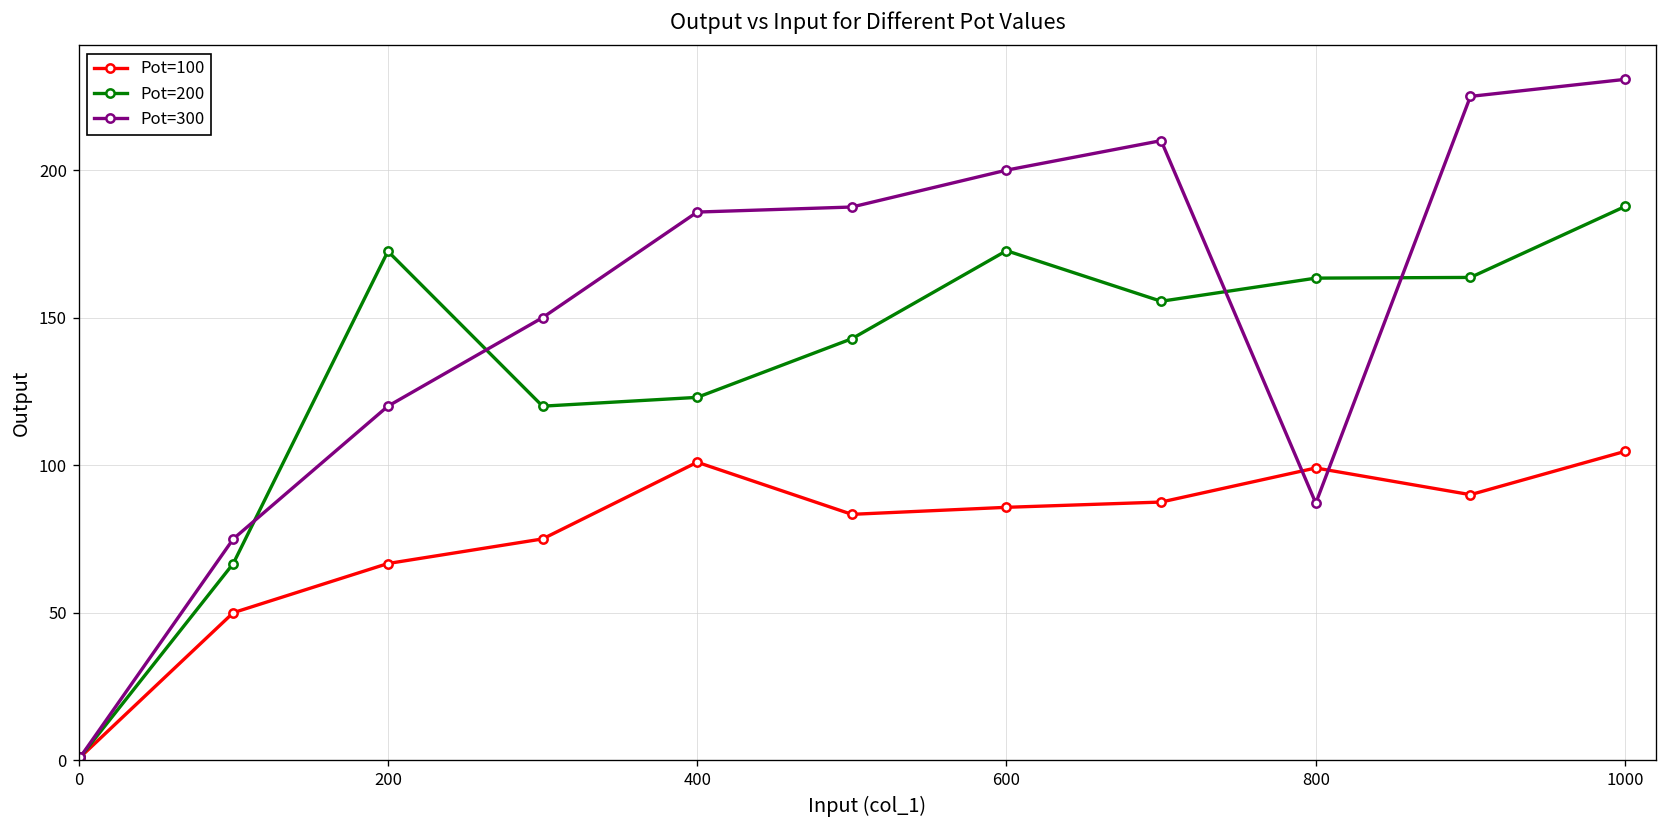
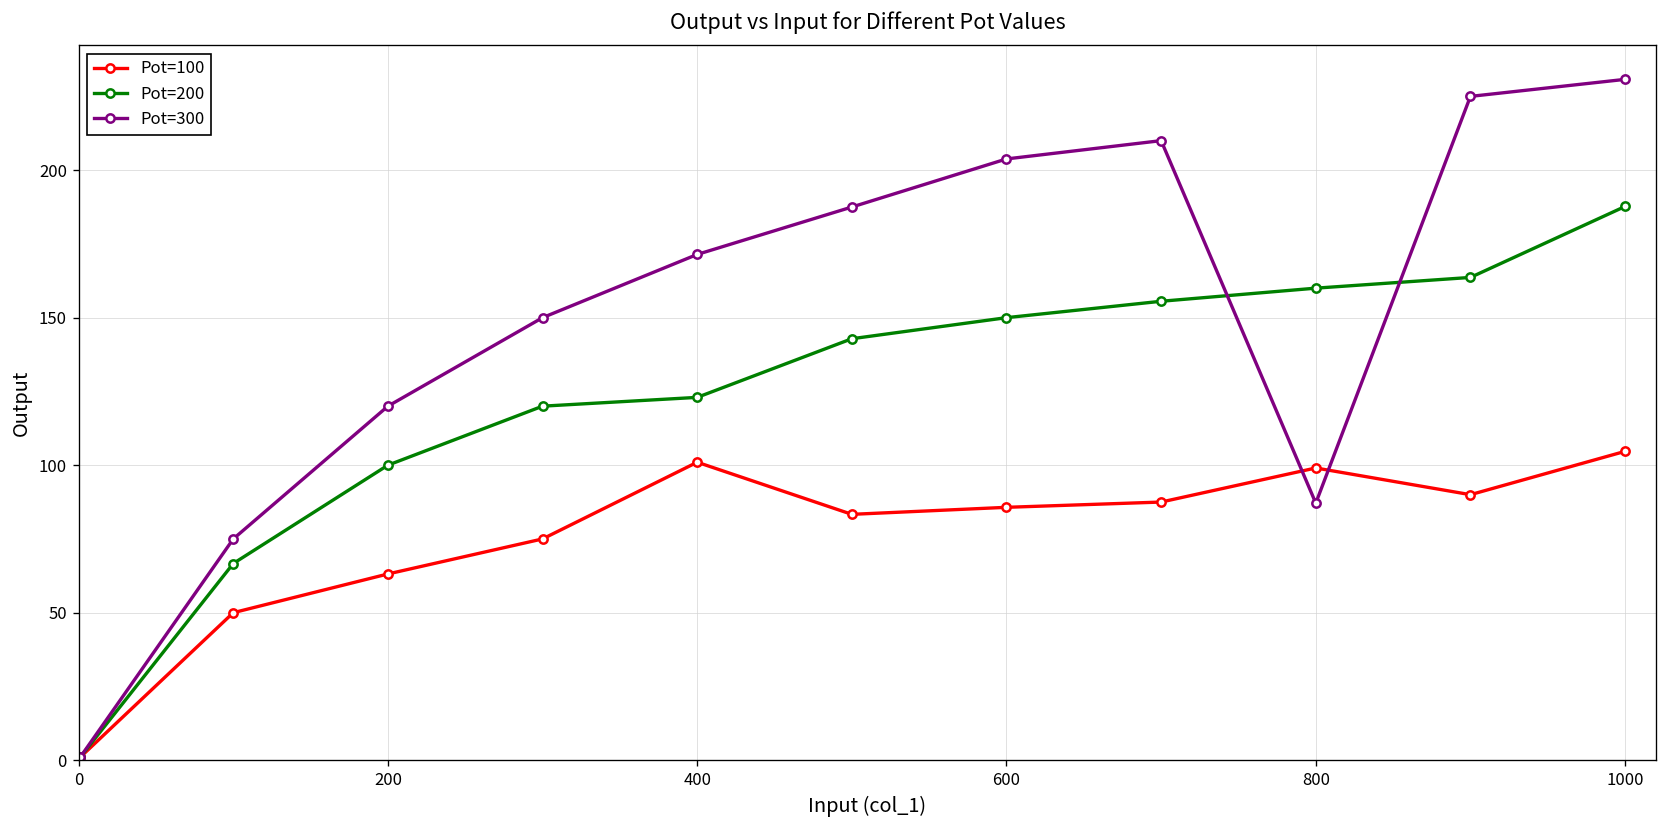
Pot=100, 200: 67 -> 63
Pot=200, 200: 173 -> 100
Pot=300, 400: 186 -> 171
Pot=200, 600: 173 -> 150
Pot=300, 600: 200 -> 204
Pot=200, 800: 163 -> 160
